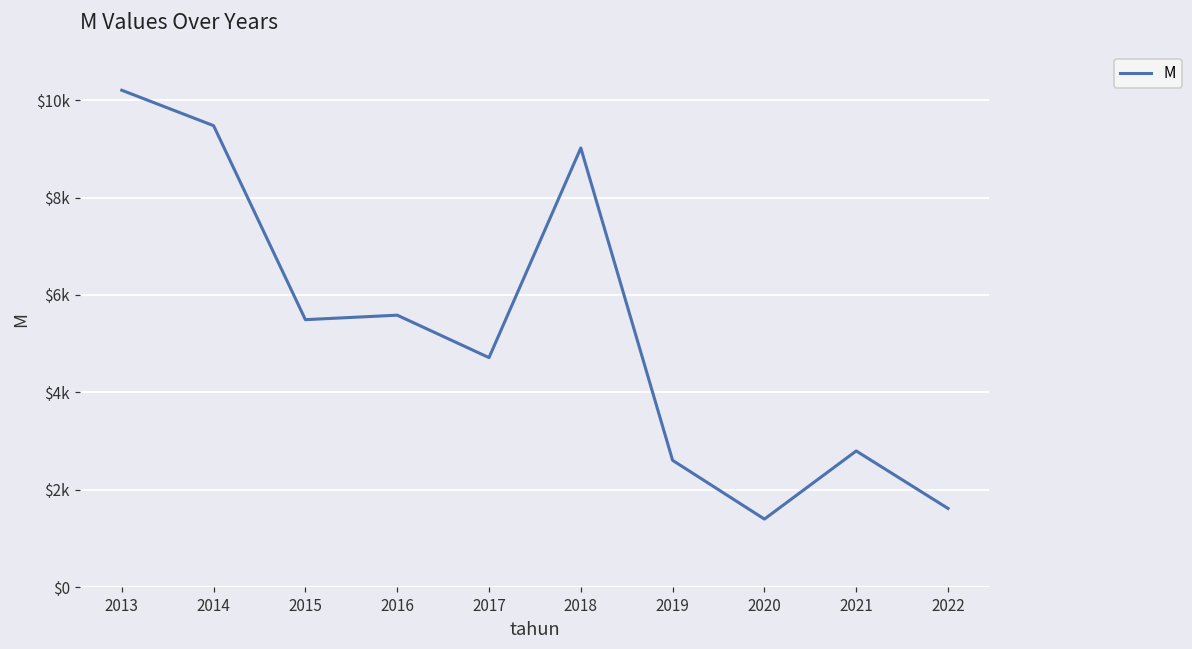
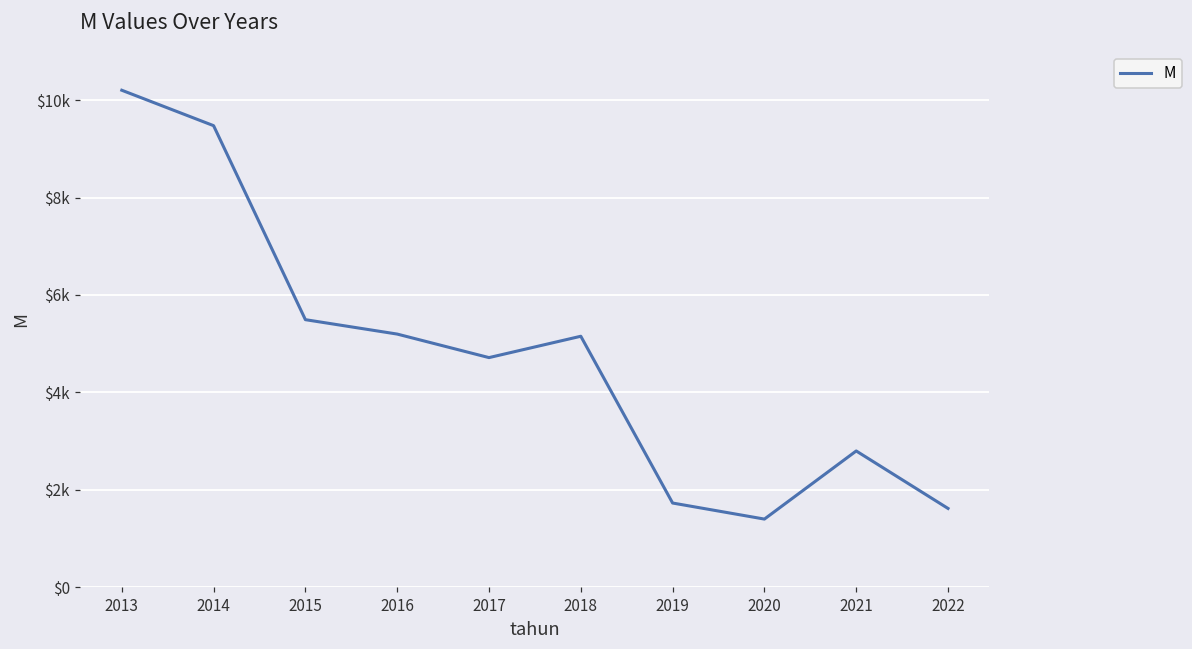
2016: $5600 -> $5200
2018: $9000 -> $5200
2019: $2600 -> $1700
